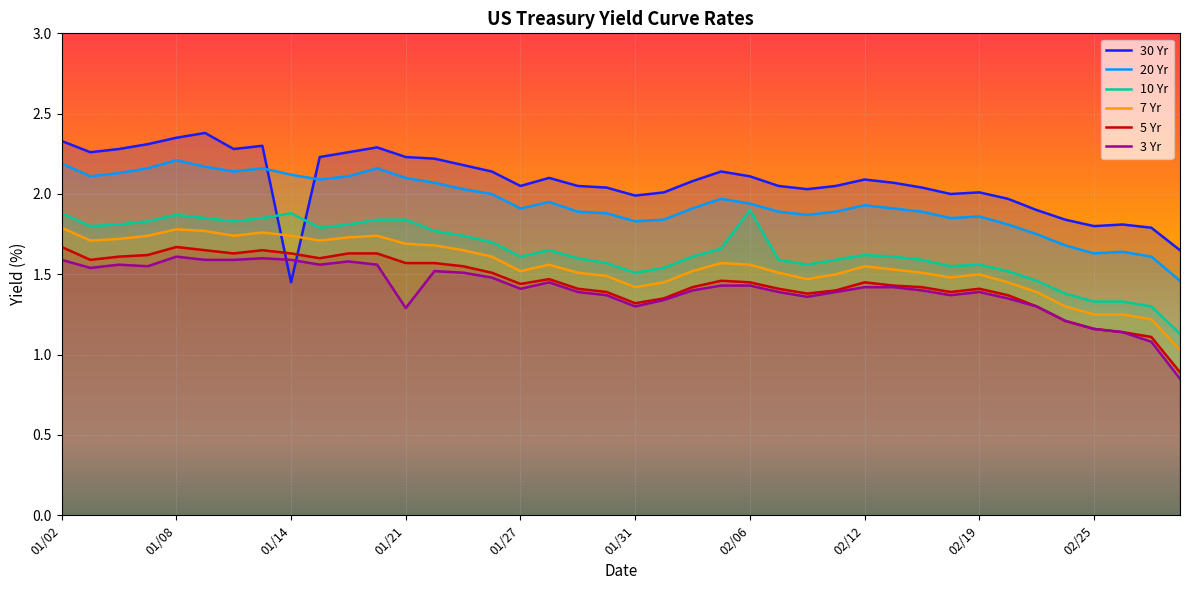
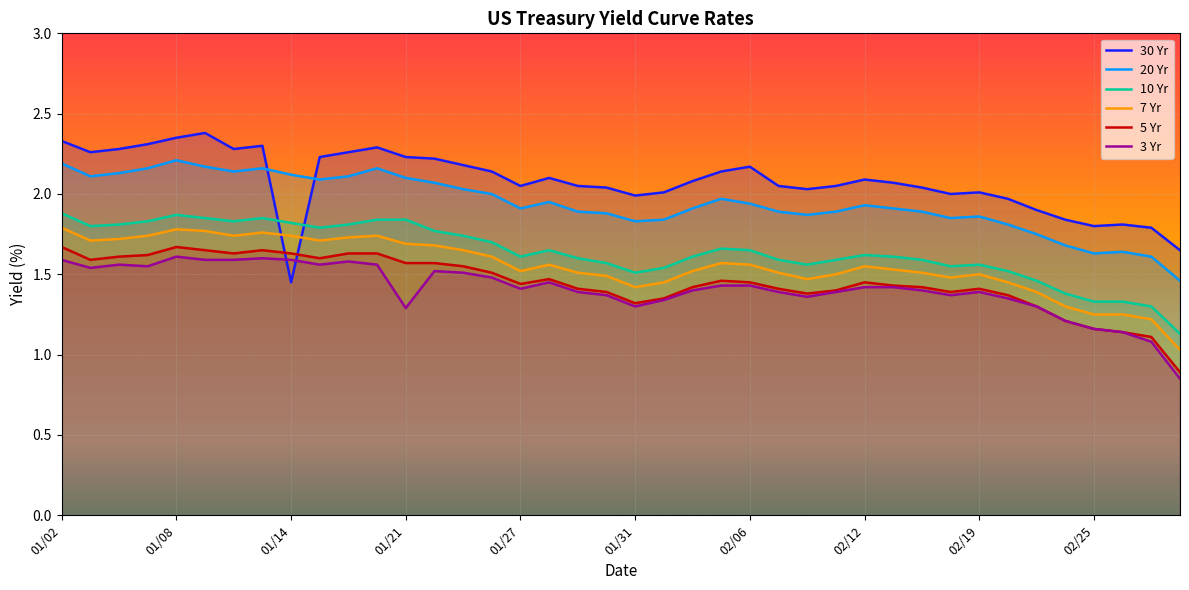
10 Yr, 01/14: 1.88 -> 1.82
30 Yr, 02/06: 2.11 -> 2.17
10 Yr, 02/06: 1.90 -> 1.65
